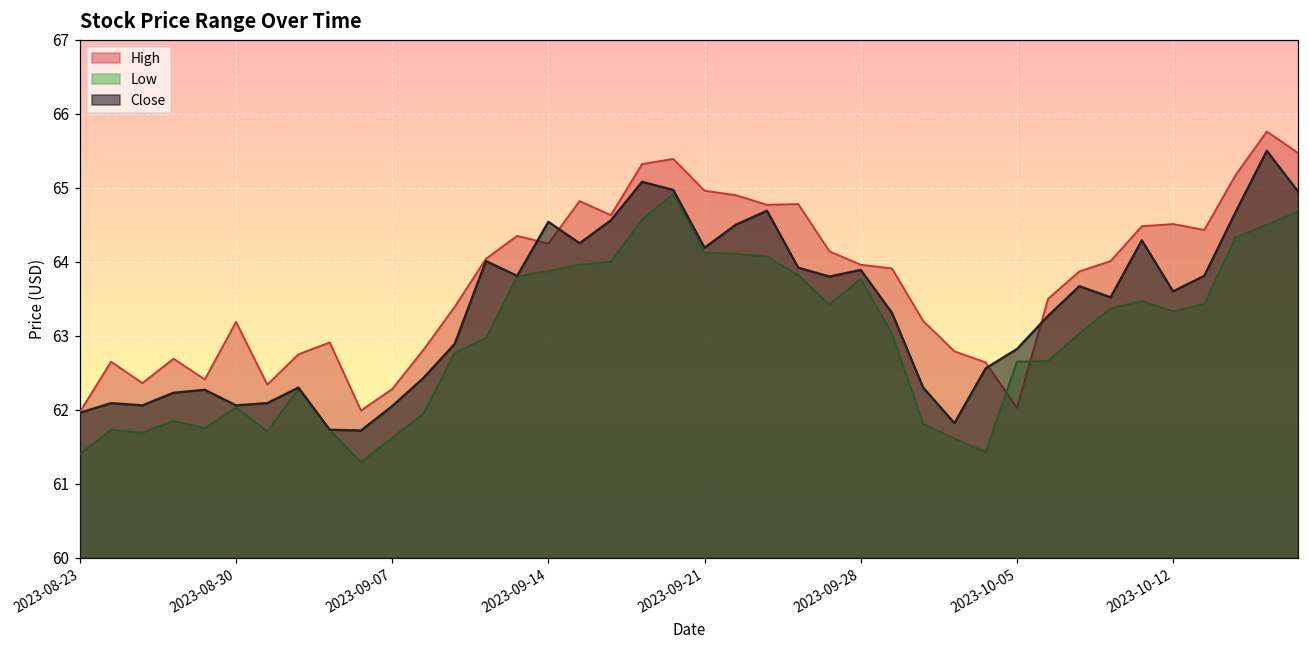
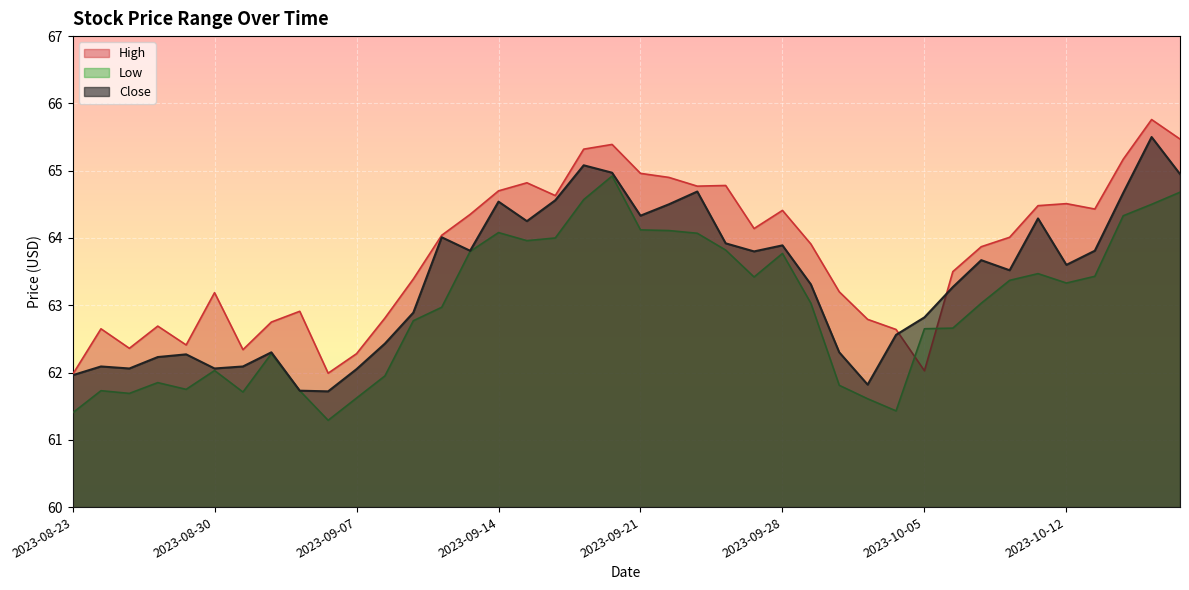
High, 2023-09-14: 64.2 -> 64.7
Low, 2023-09-14: 63.9 -> 64.1
Close, 2023-09-21: 64.2 -> 64.3
High, 2023-09-28: 64.0 -> 64.4
